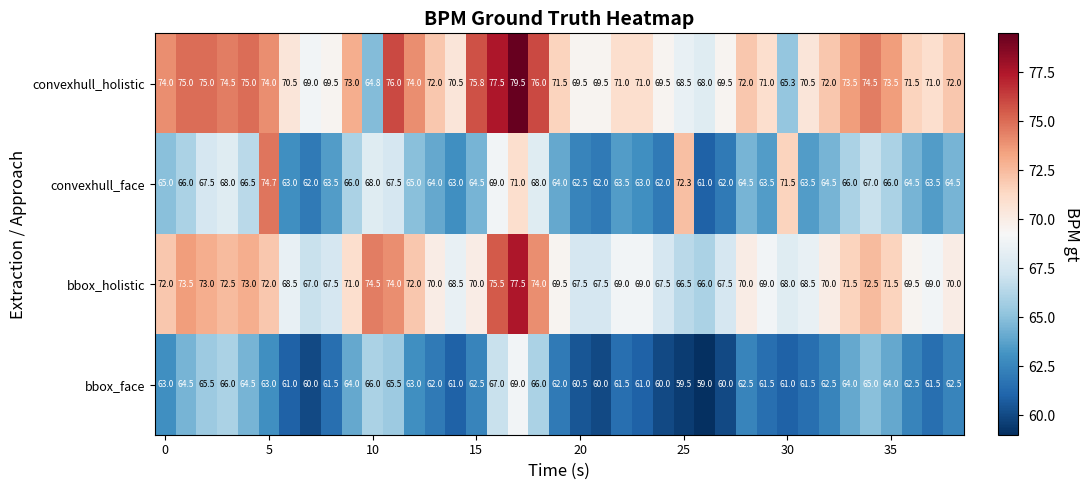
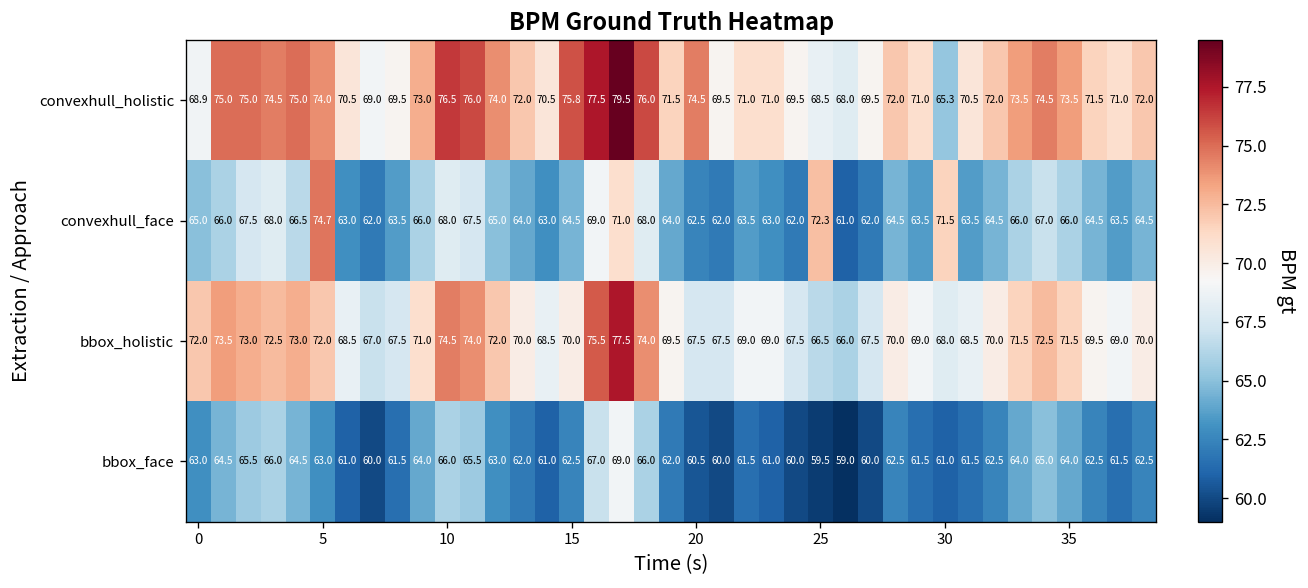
convexhull_holistic, 0: 74.0 -> 68.9
convexhull_holistic, 10: 64.8 -> 76.5
convexhull_holistic, 20: 69.5 -> 74.5
